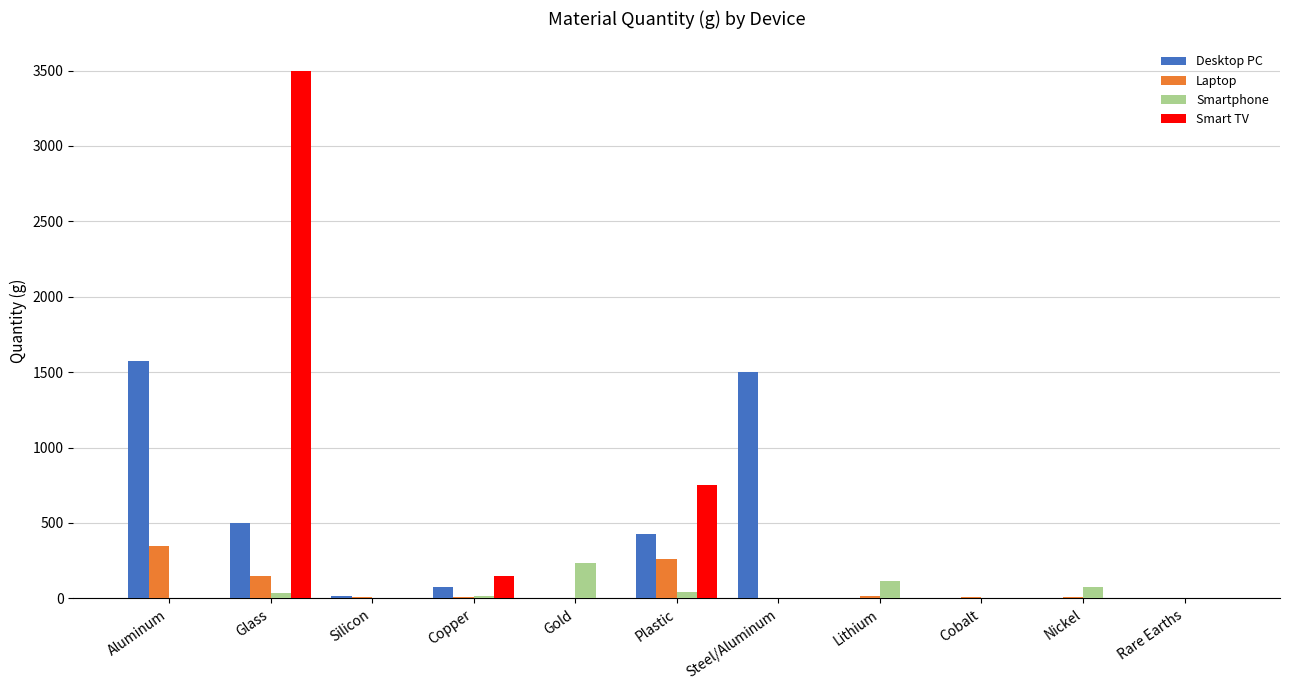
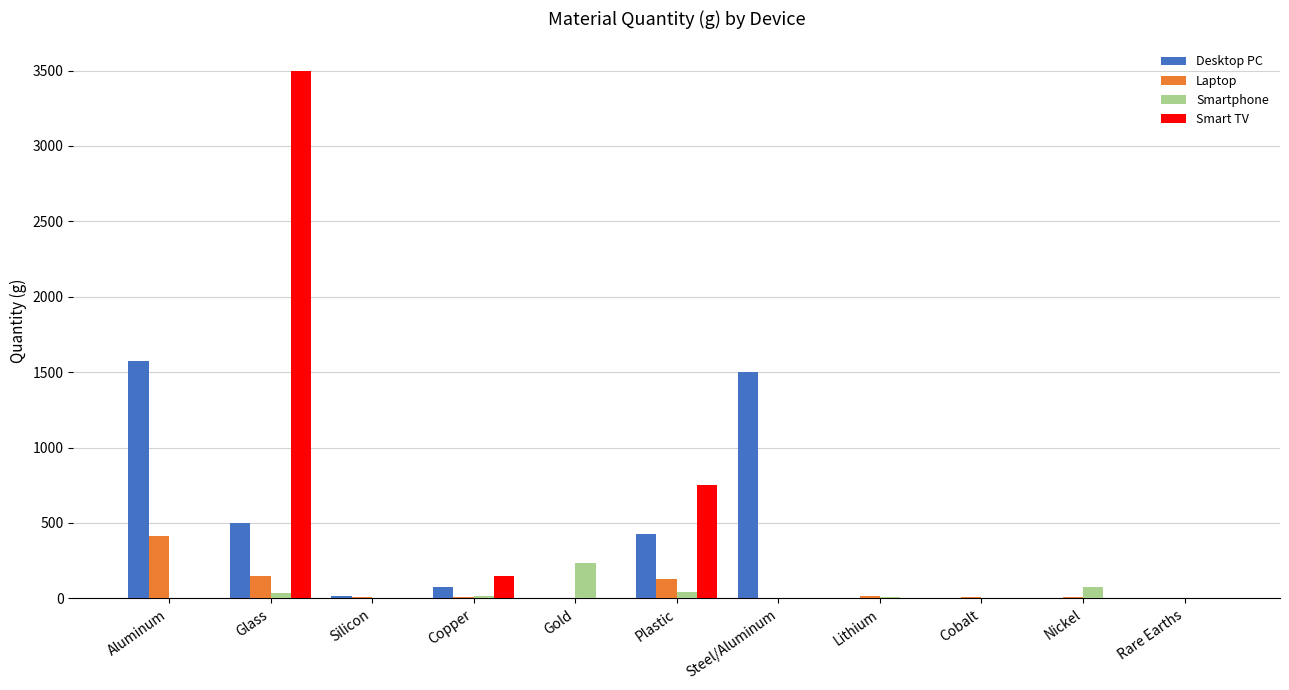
Laptop, Aluminum: 350 -> 410
Laptop, Plastic: 260 -> 130
Smartphone, Lithium: 120 -> 10
